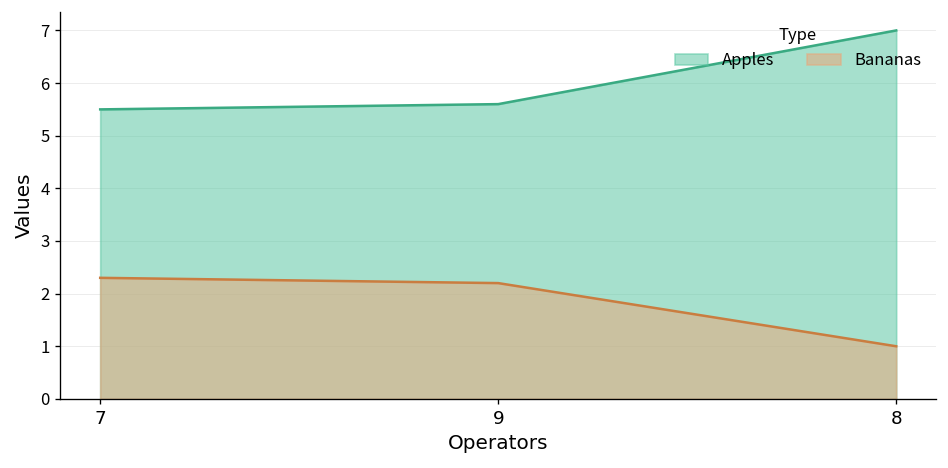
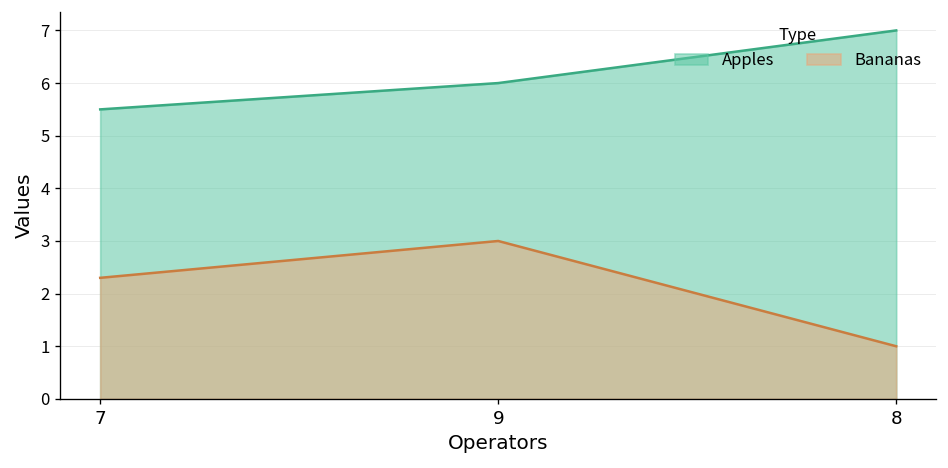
Apples, 9: 5.6 -> 6.0
Bananas, 9: 2.2 -> 3.0
